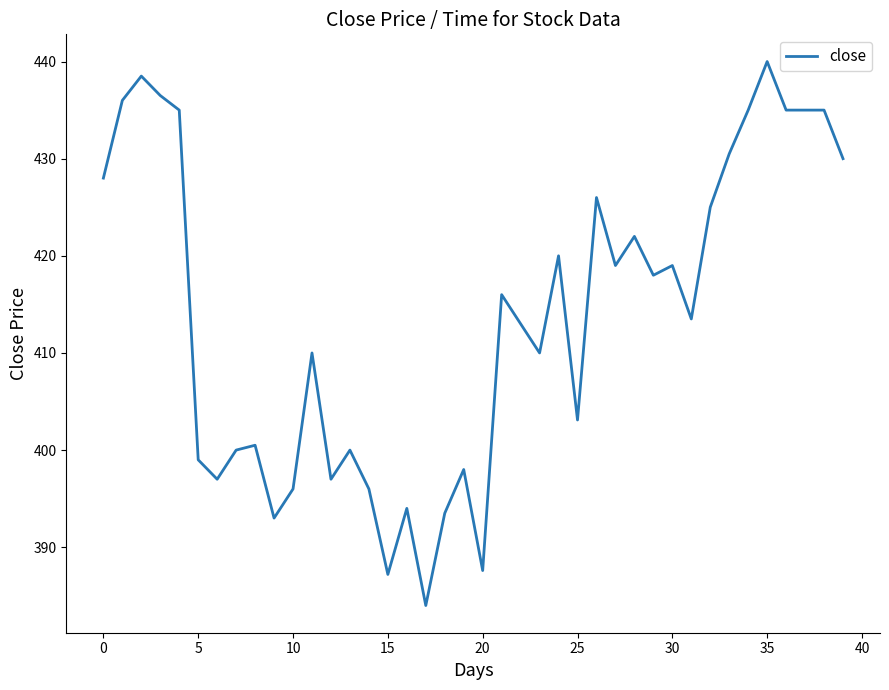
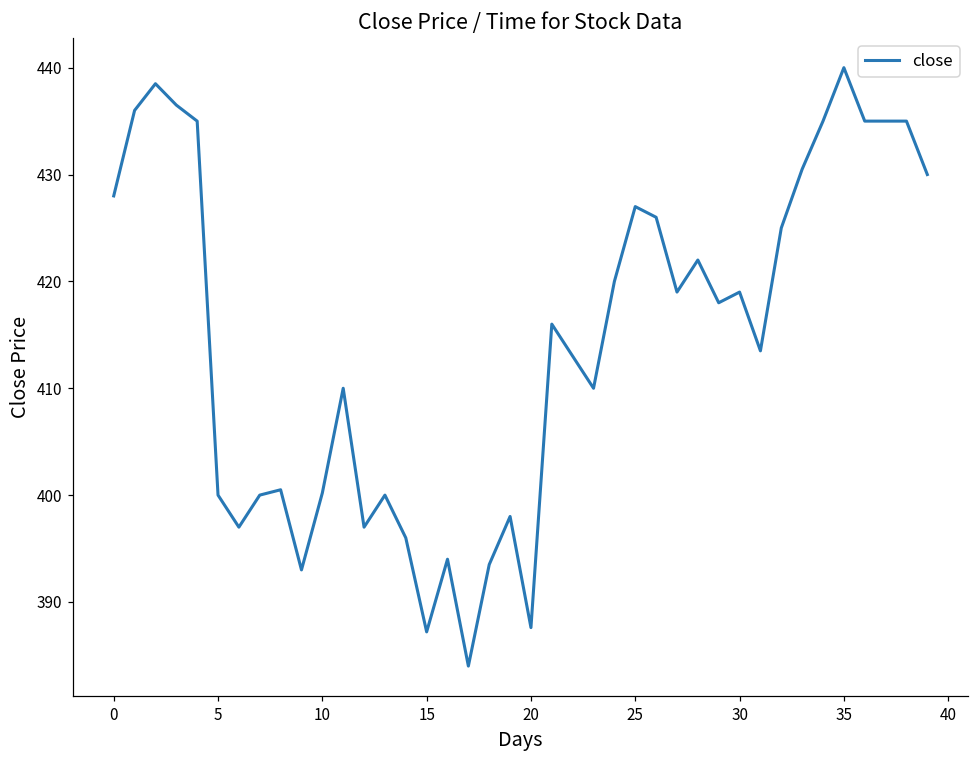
5: 399 -> 400
10: 396 -> 400
25: 403 -> 427
